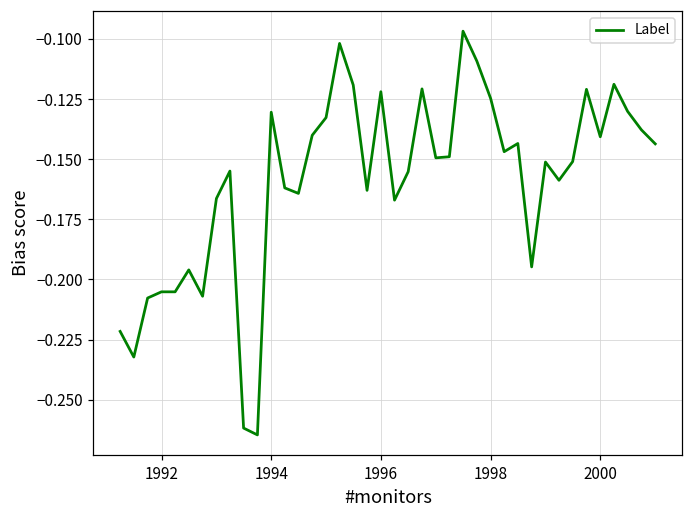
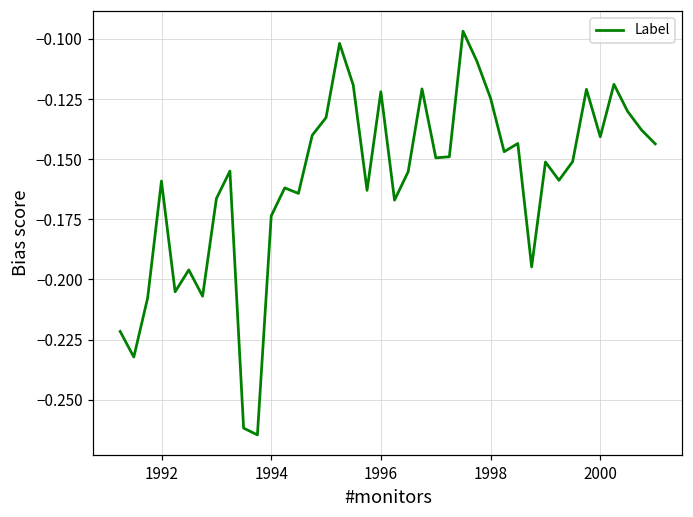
1992: -0.205 -> -0.159
1994: -0.130 -> -0.174
